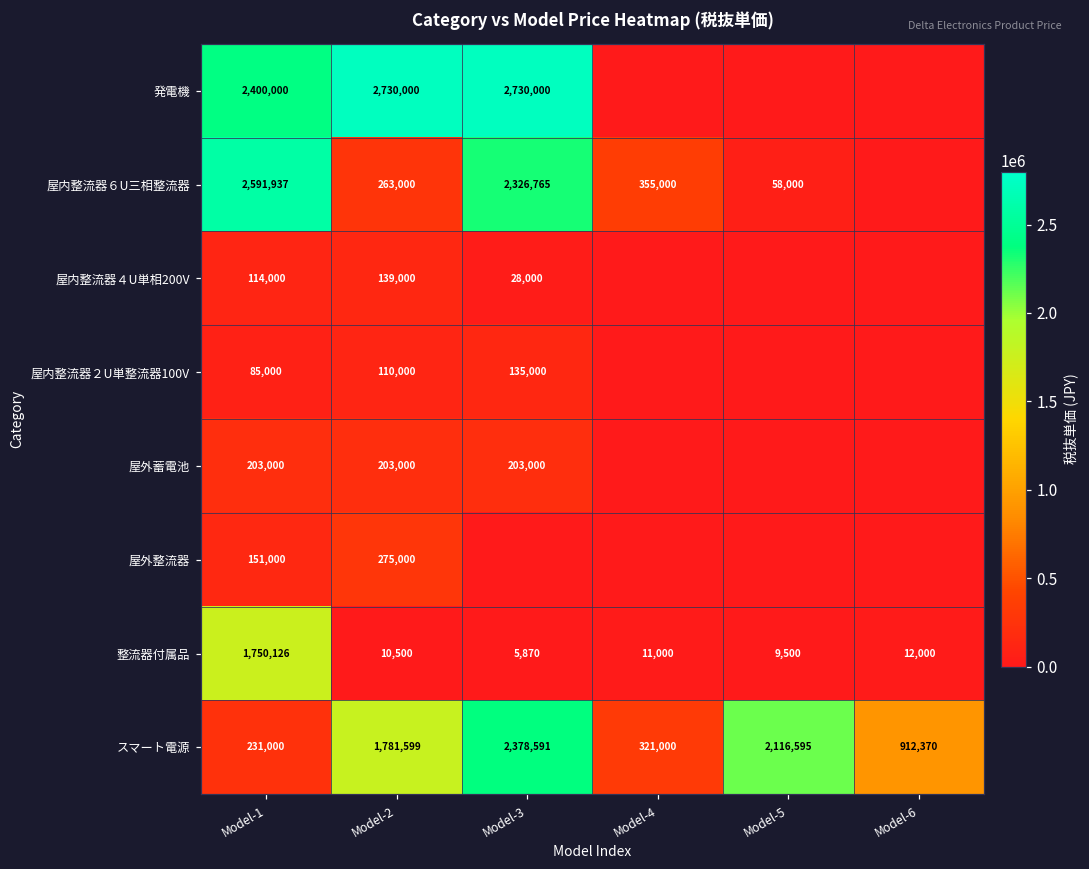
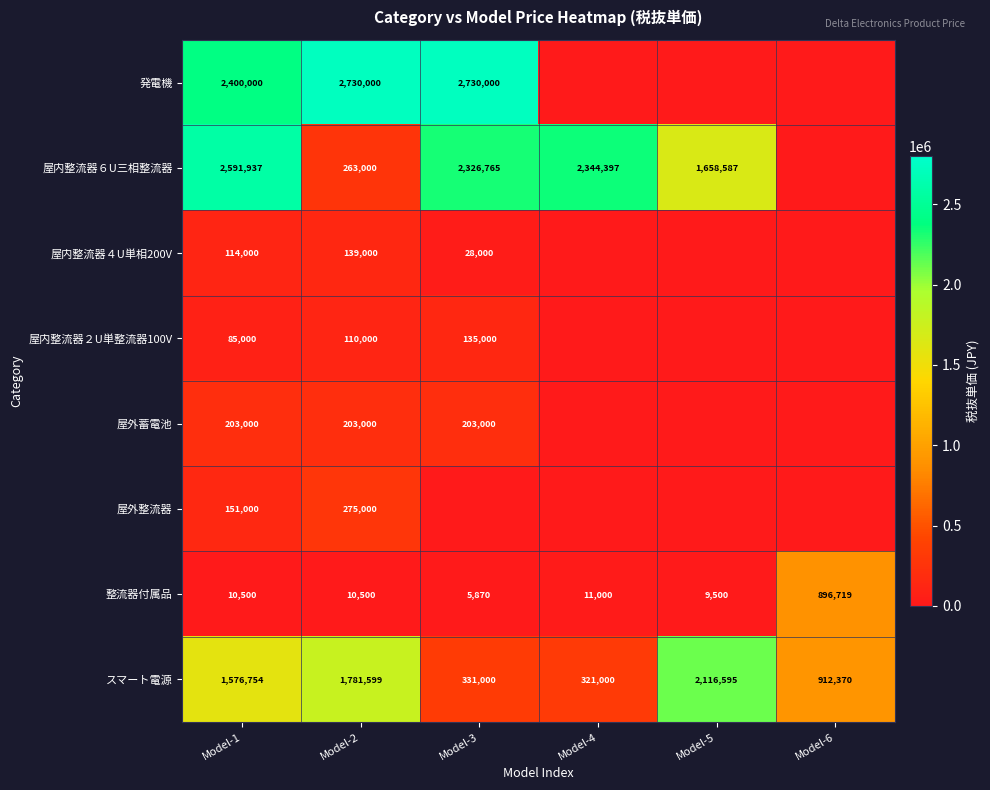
屋内整流器６U三相整流器, Model-4: 355,000 -> 2,344,397
屋内整流器６U三相整流器, Model-5: 58,000 -> 1,658,587
整流器付属品, Model-1: 1,750,126 -> 10,500
整流器付属品, Model-6: 12,000 -> 896,719
スマート電源, Model-1: 231,000 -> 1,576,754
スマート電源, Model-3: 2,378,591 -> 331,000
